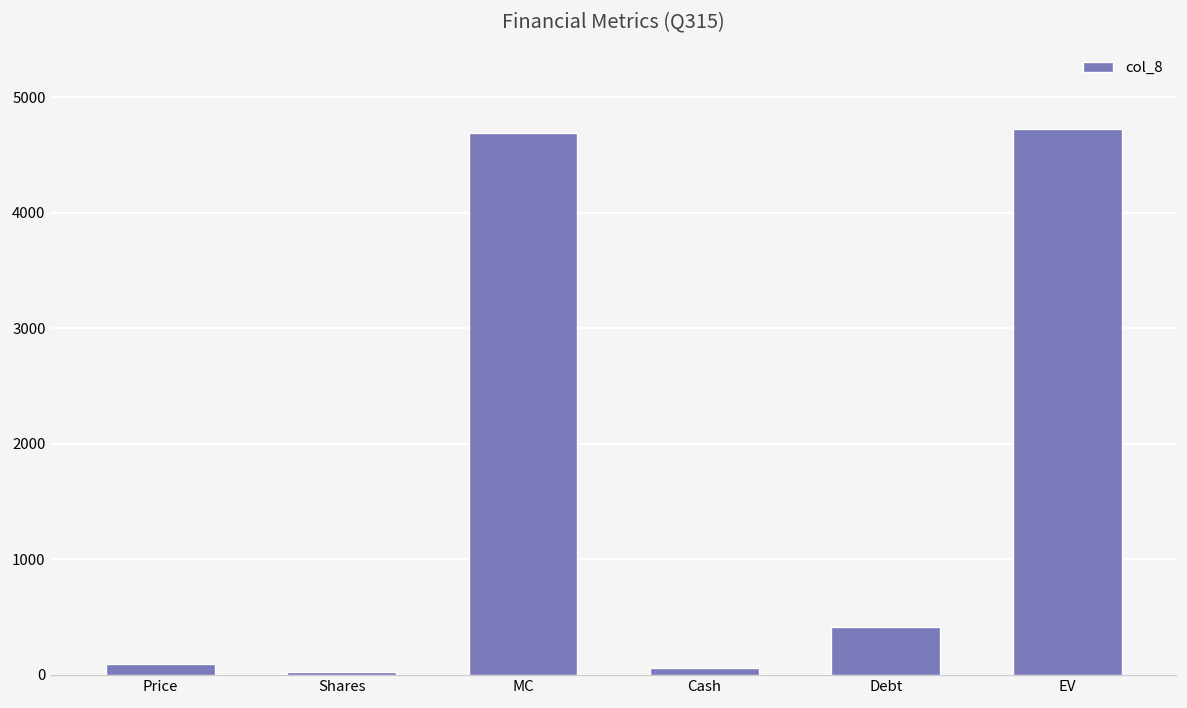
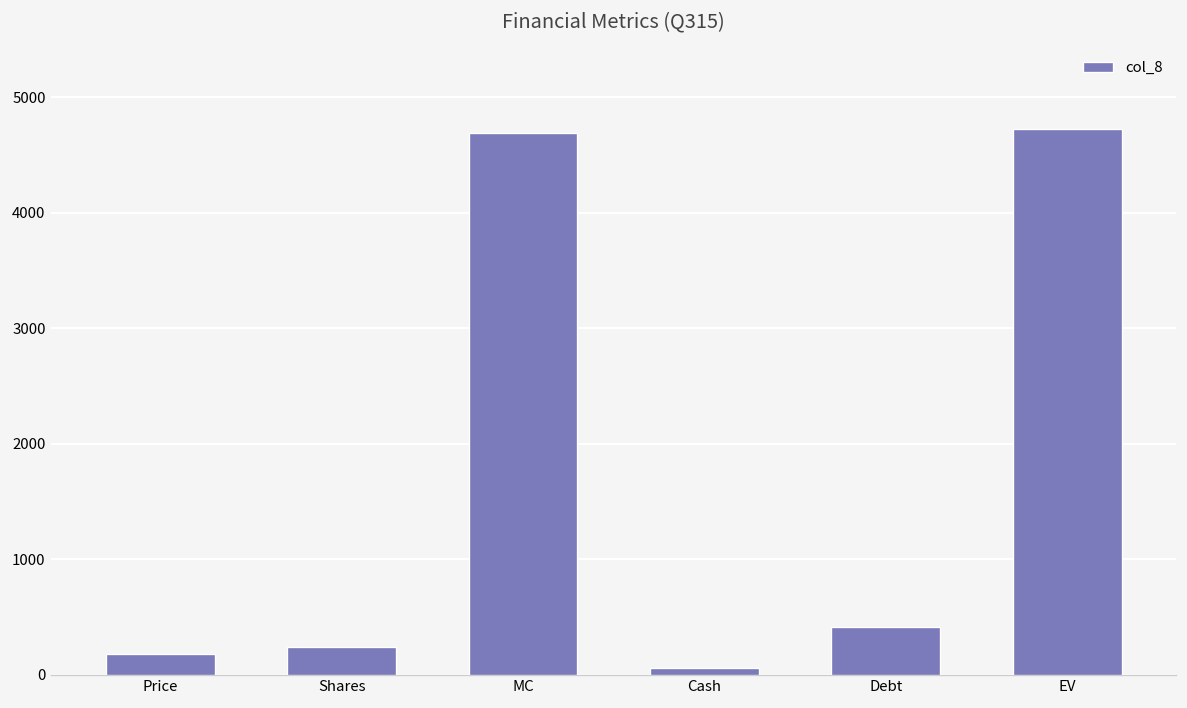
Price: 100 -> 200
Shares: 0 -> 200
